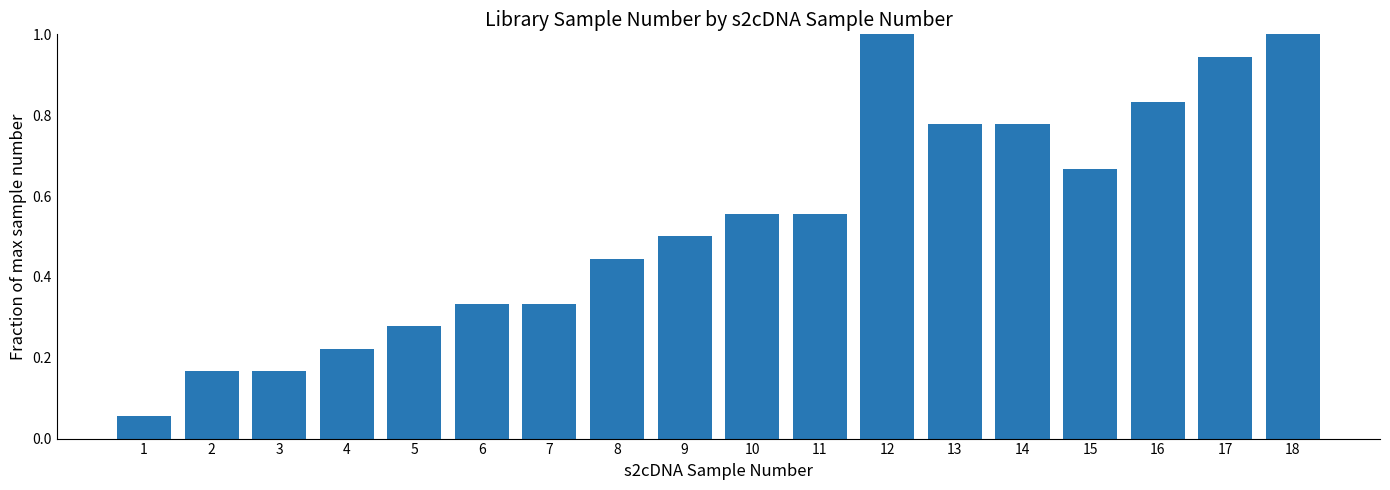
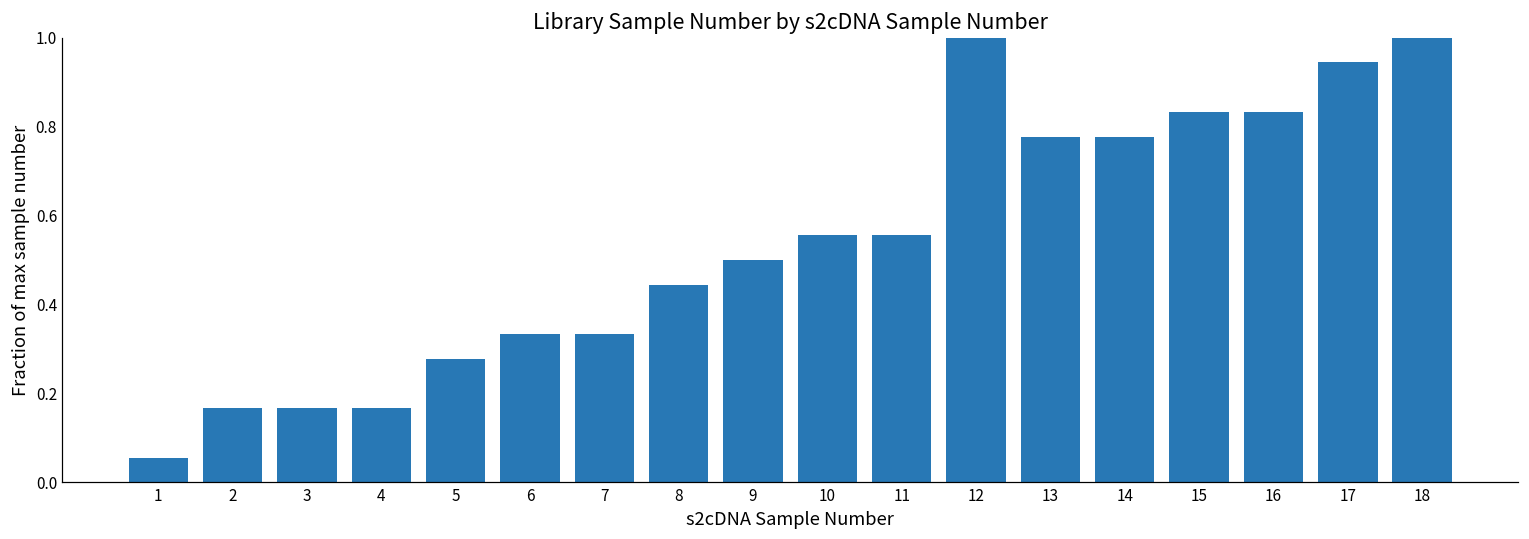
4: 0.22 -> 0.17
15: 0.67 -> 0.83
